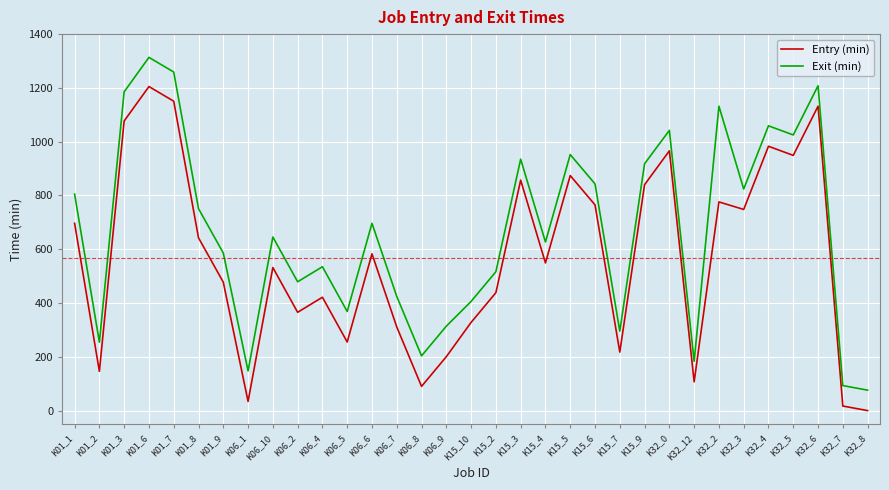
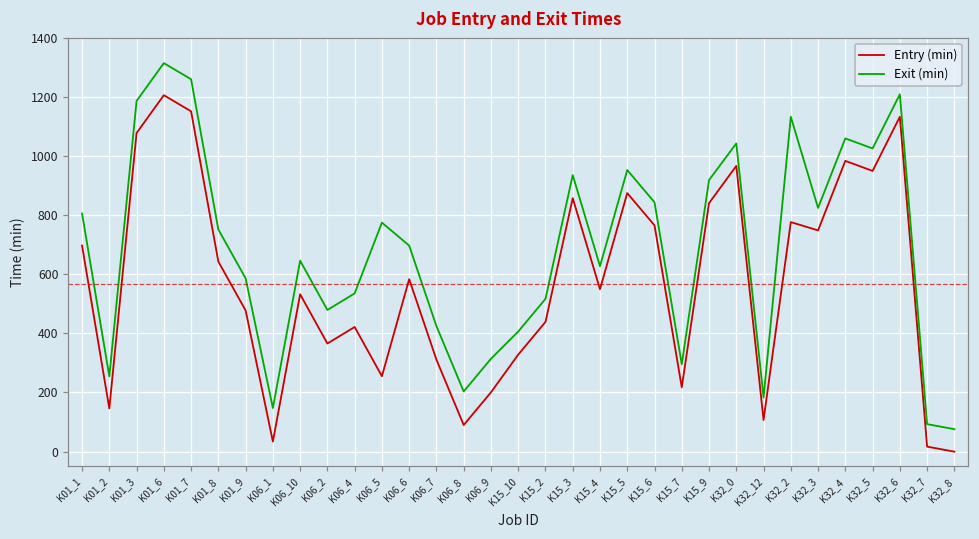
Exit (min), K06_5: 370 -> 770
